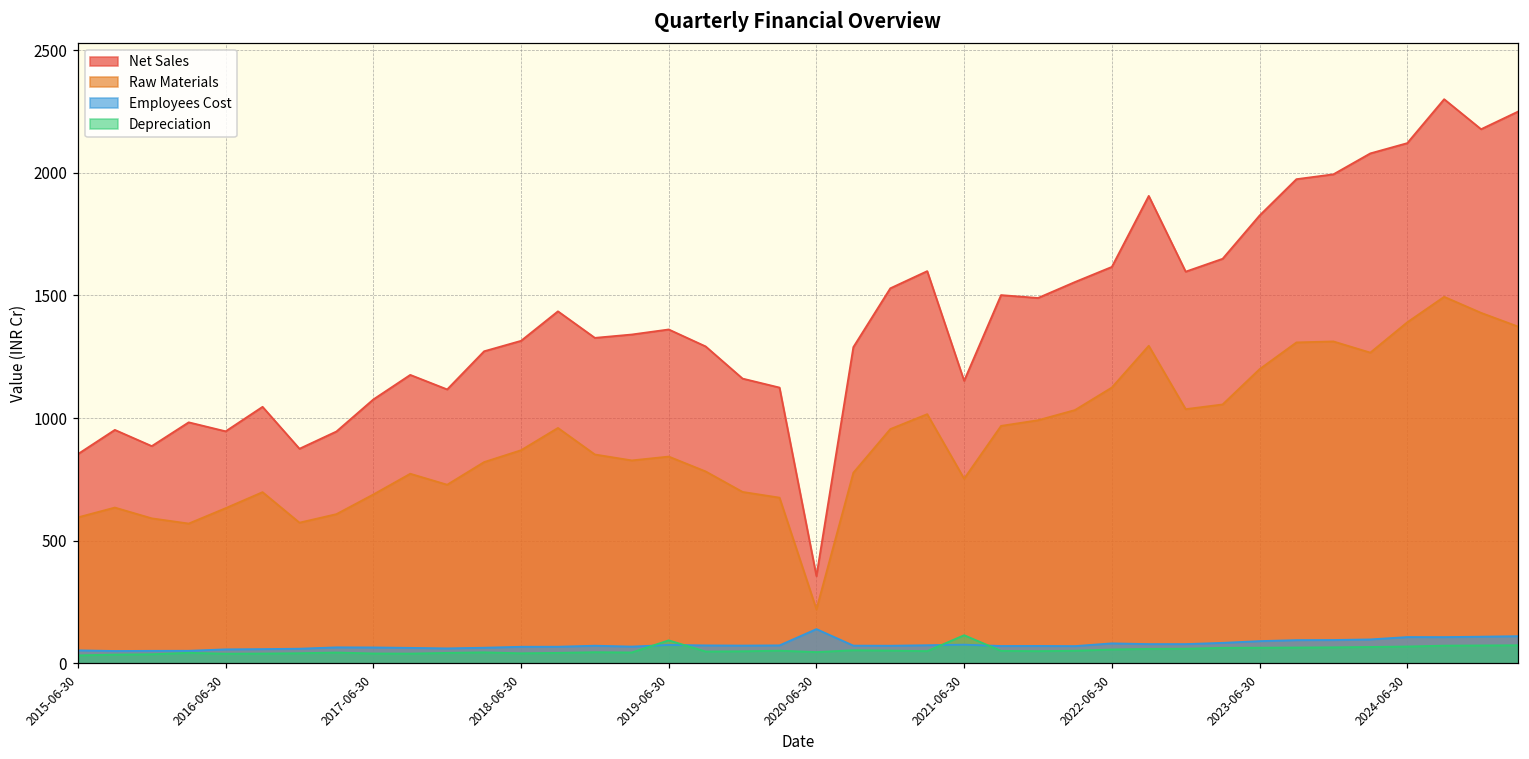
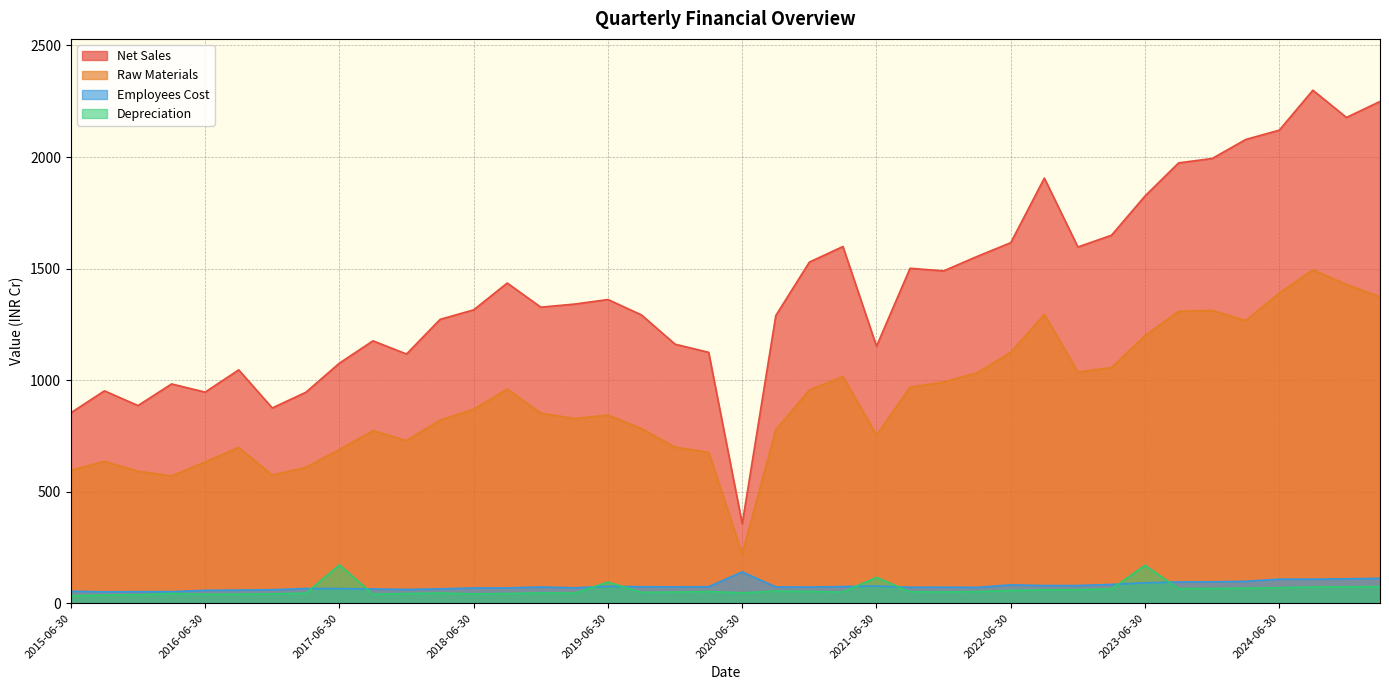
Depreciation, 2017-06-30: 40 -> 170
Depreciation, 2023-06-30: 60 -> 170
